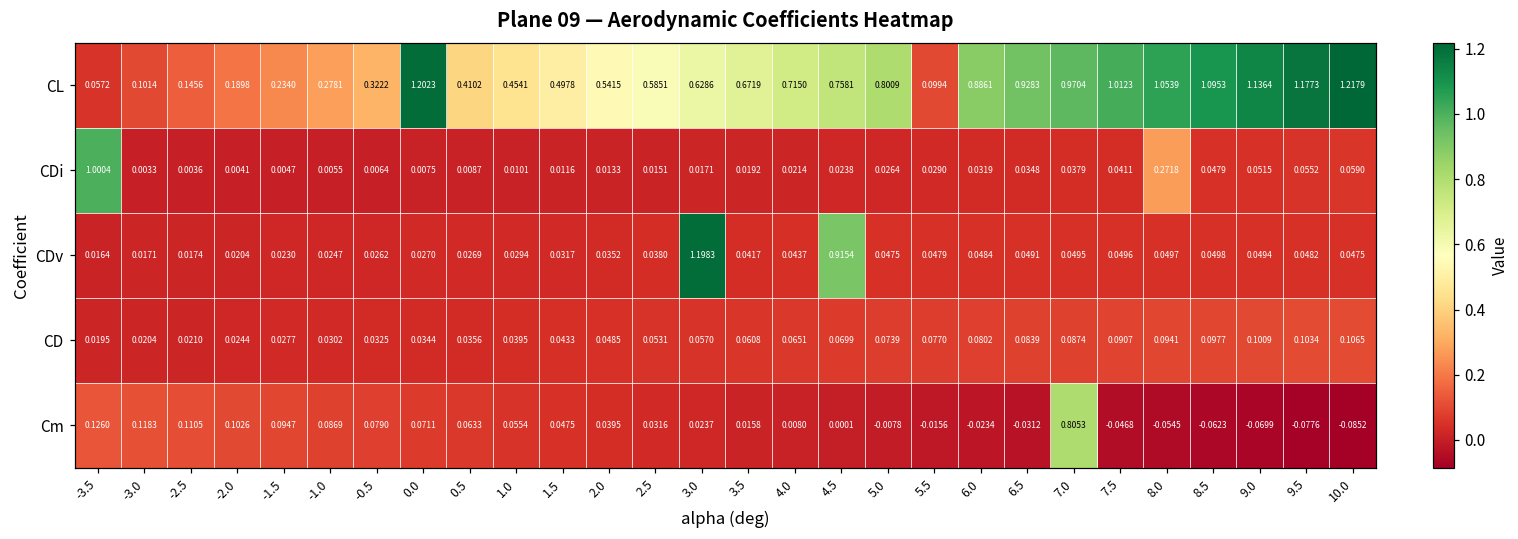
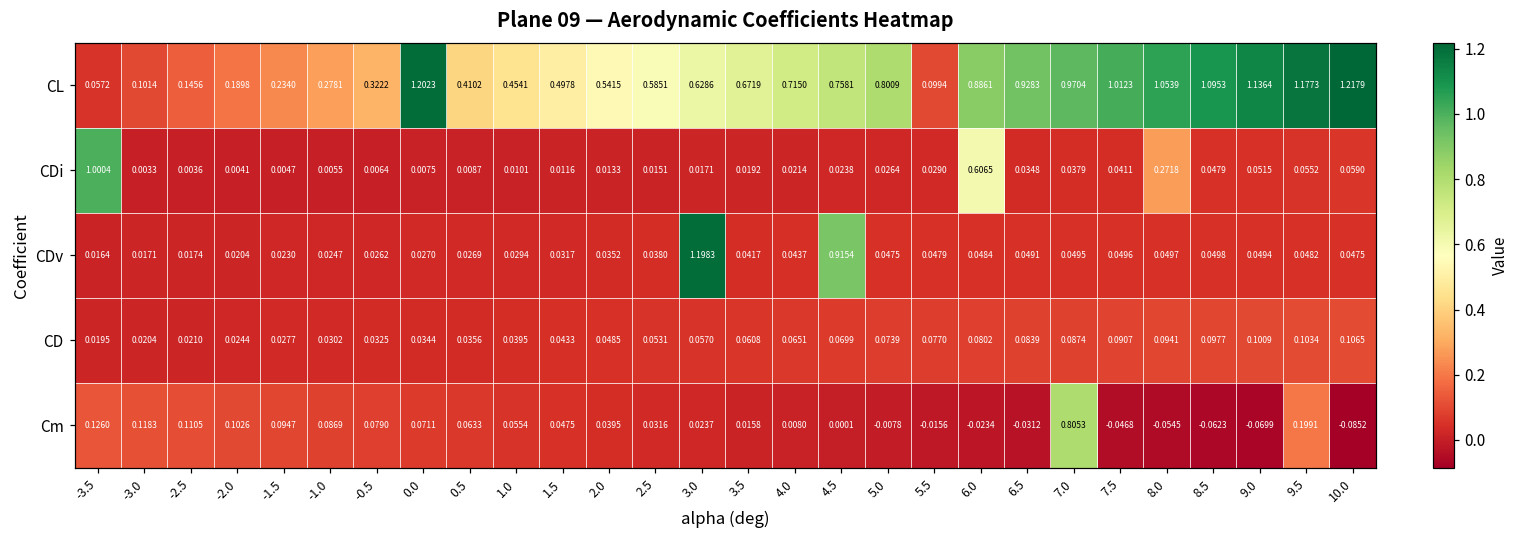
CDi, 6.0: 0.0319 -> 0.6065
Cm, 9.5: -0.0776 -> 0.1991
